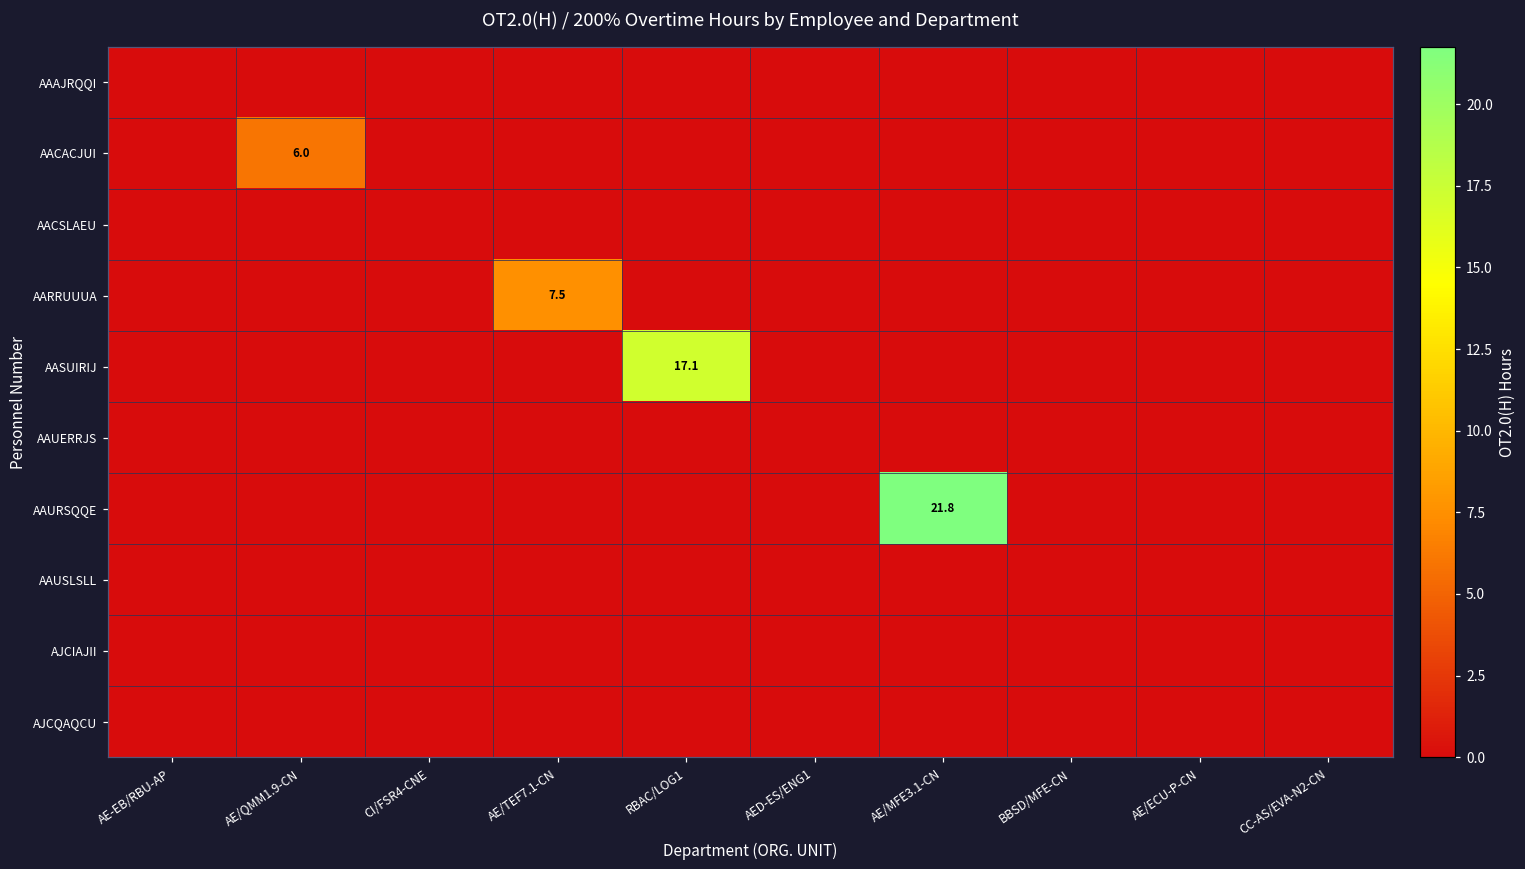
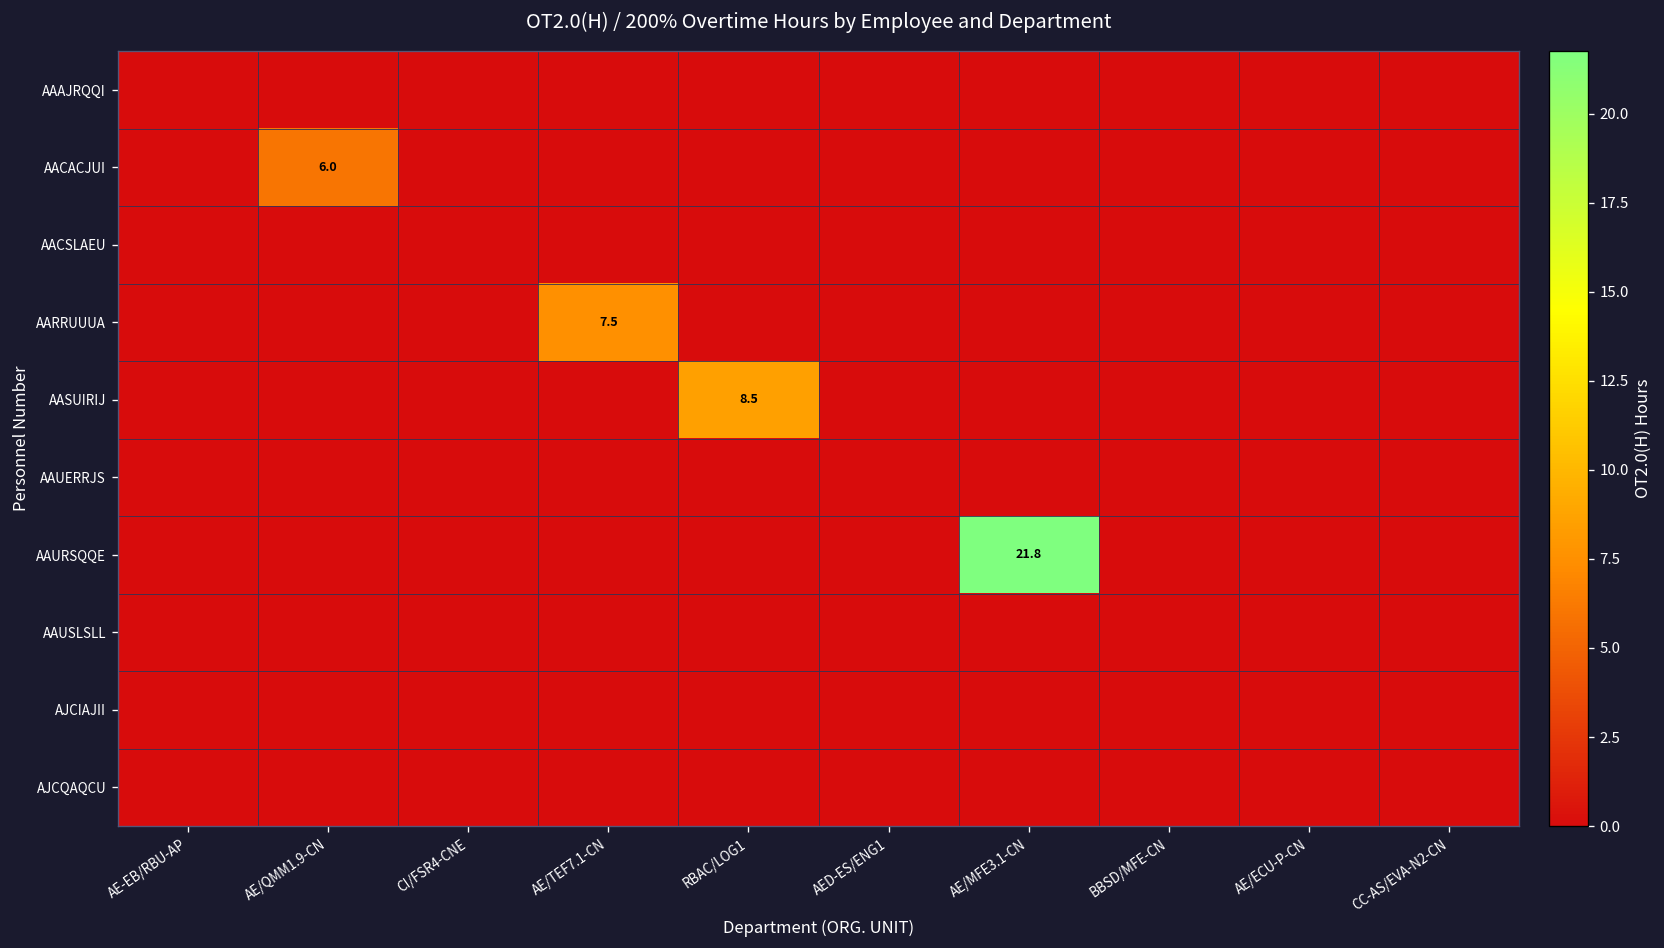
AASUIRIJ, RBAC/LOG1: 17.1 -> 8.5
